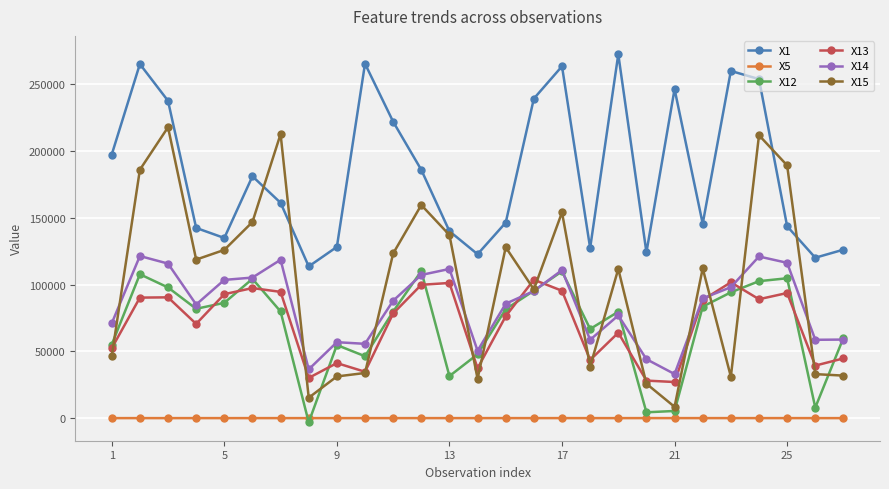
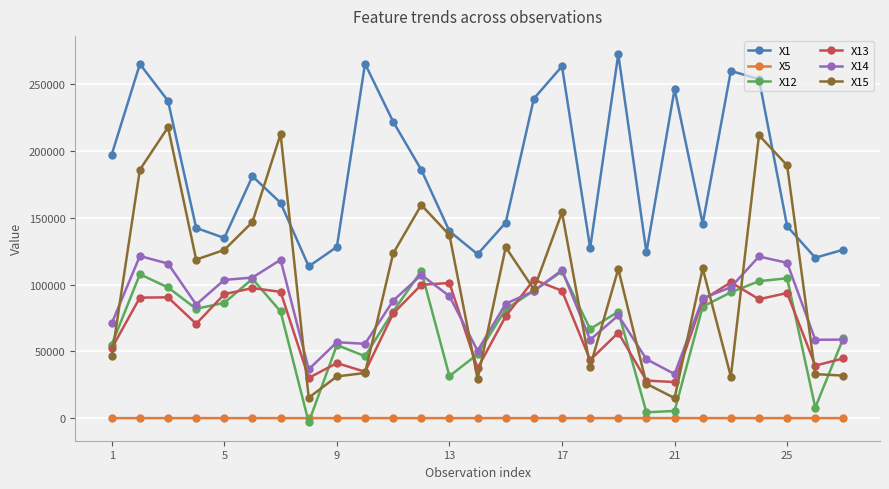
X14, 13: 112000 -> 91000
X15, 21: 8000 -> 15000
